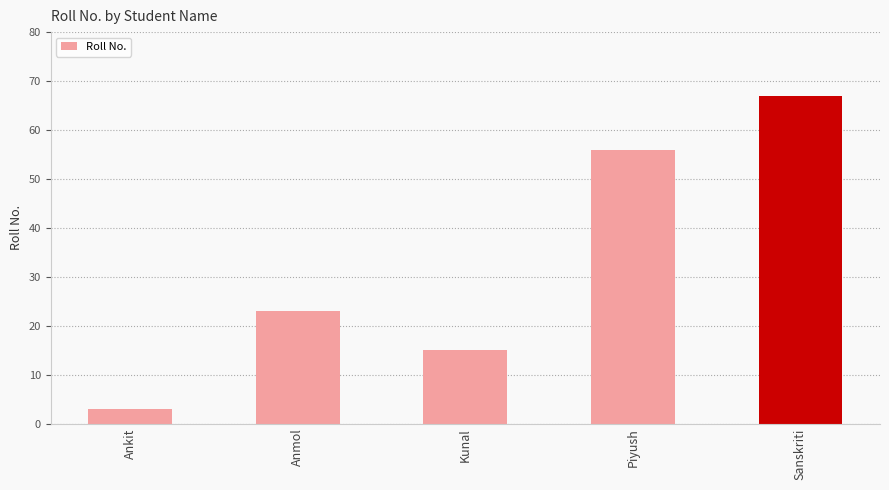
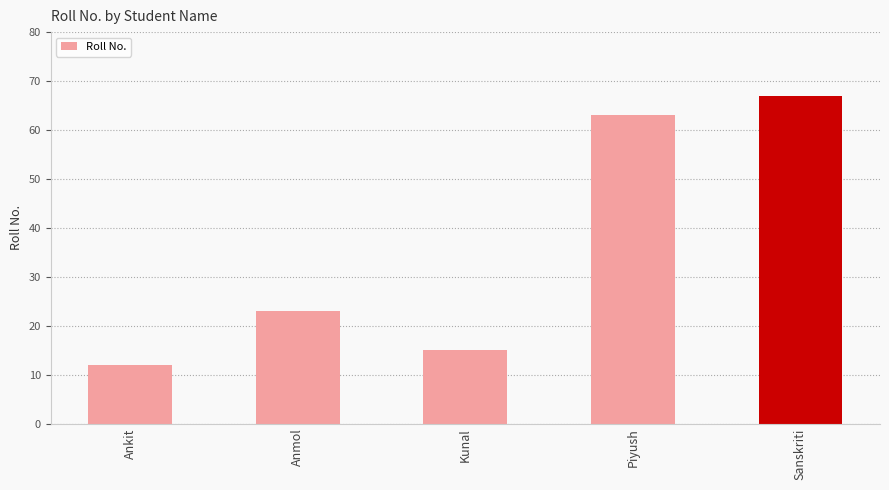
Ankit: 3 -> 12
Piyush: 56 -> 63
